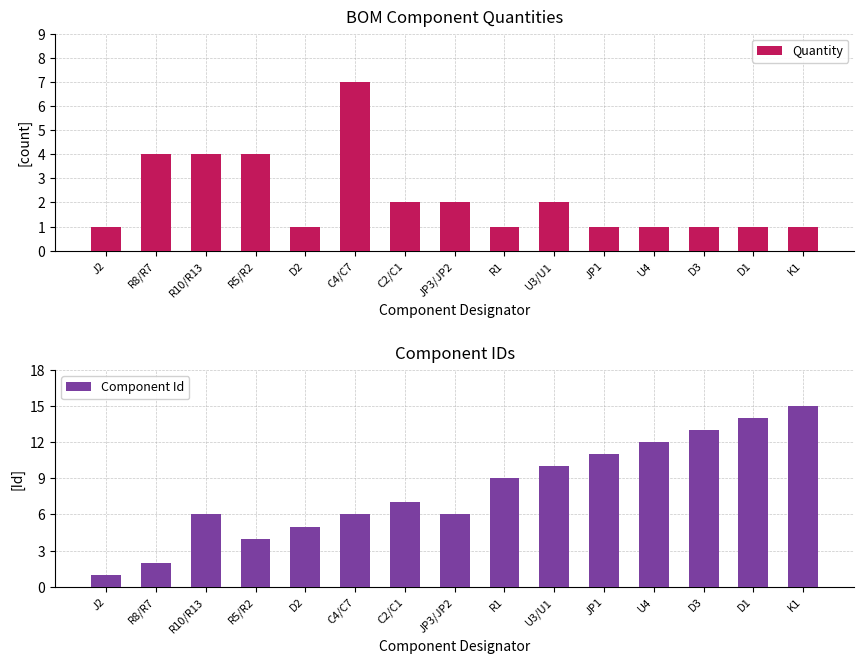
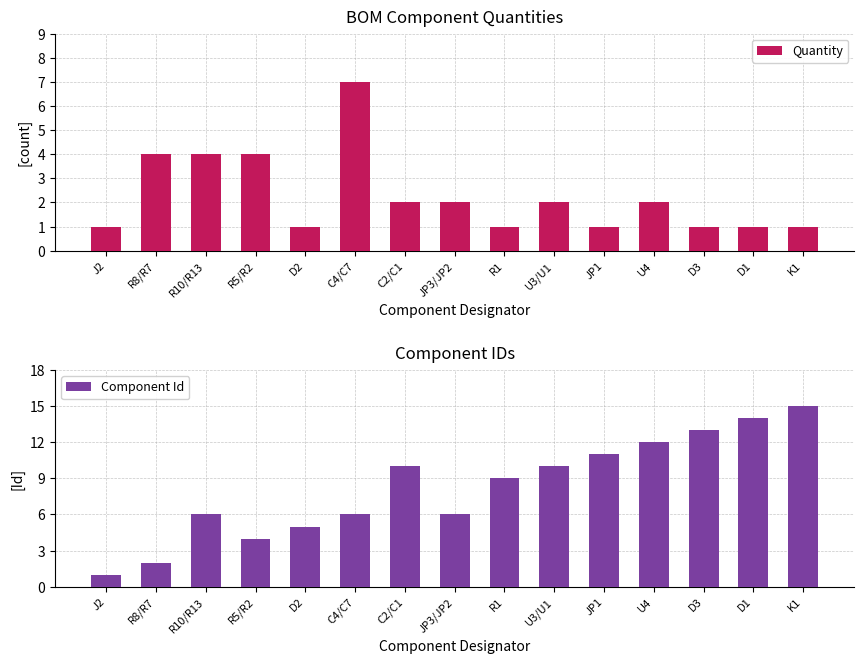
BOM Component Quantities, U4: 1 -> 2
Component IDs, C2/C1: 7 -> 10
